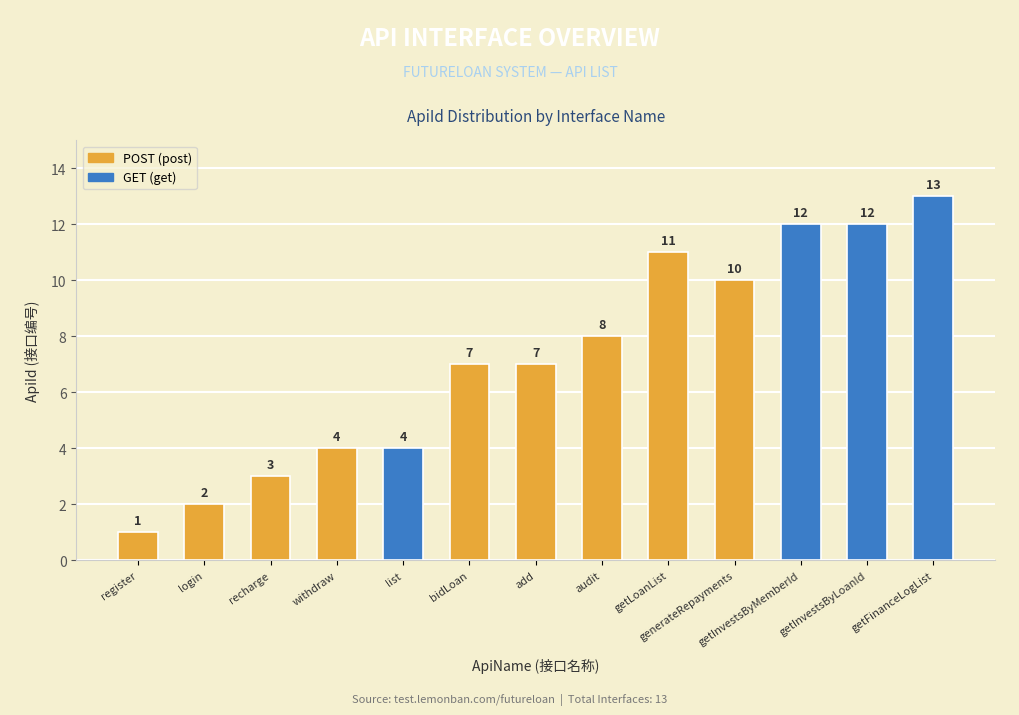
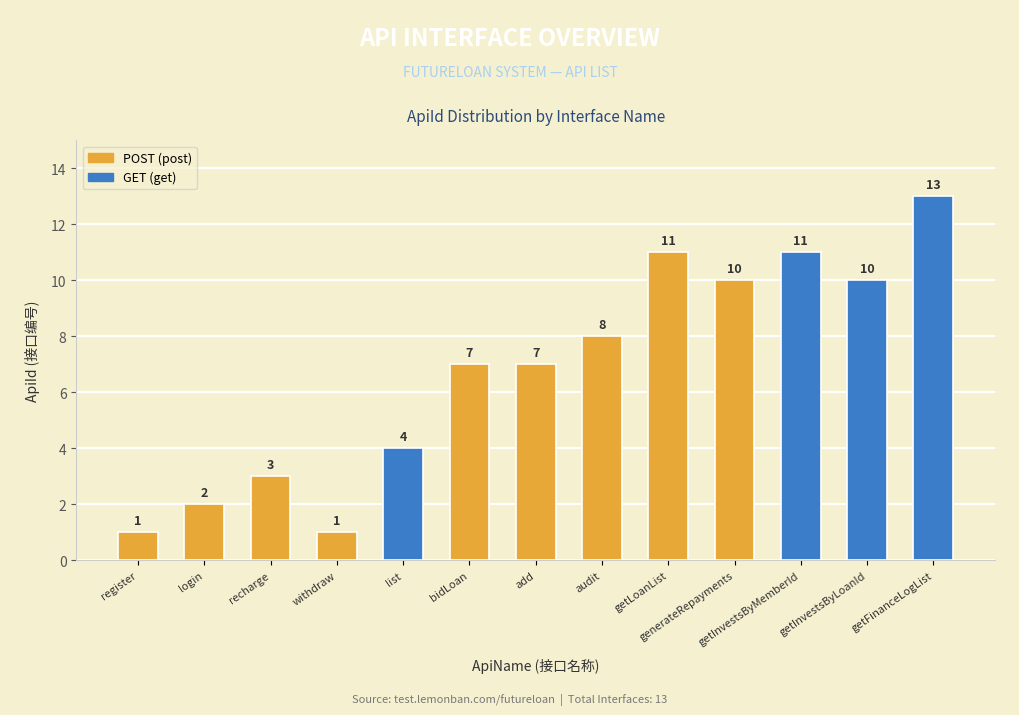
withdraw: 4 -> 1
getInvestsByMemberId: 12 -> 11
getInvestsByLoanId: 12 -> 10
